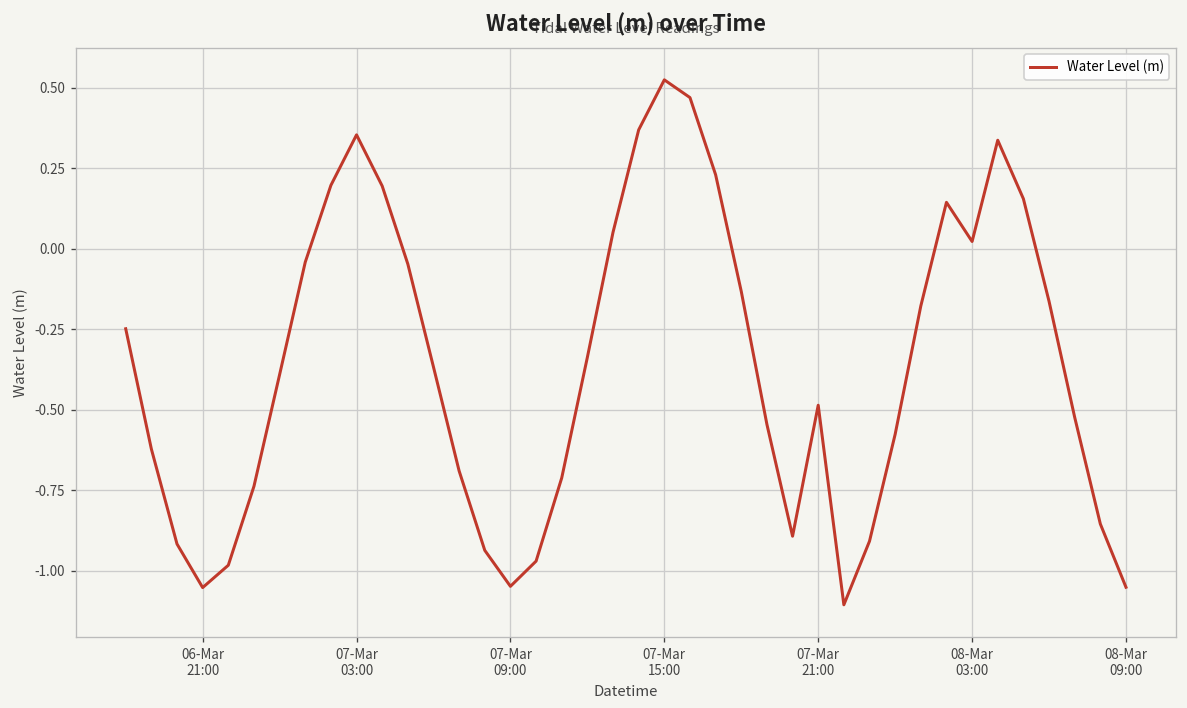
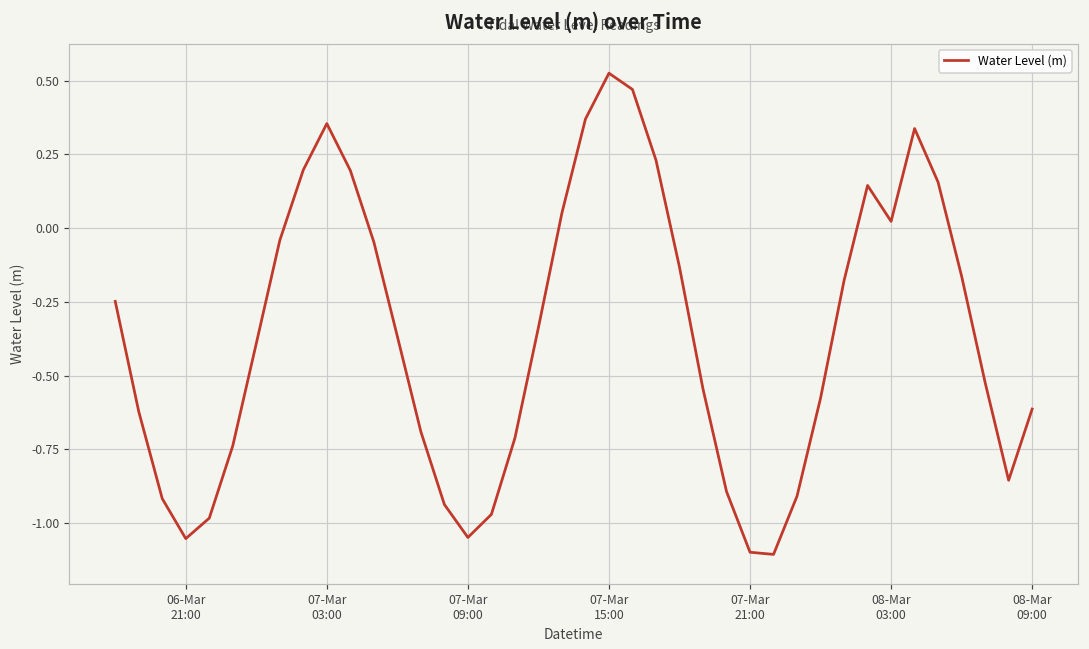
07-Mar 21:00: -0.49 -> -1.10
08-Mar 09:00: -1.05 -> -0.61
